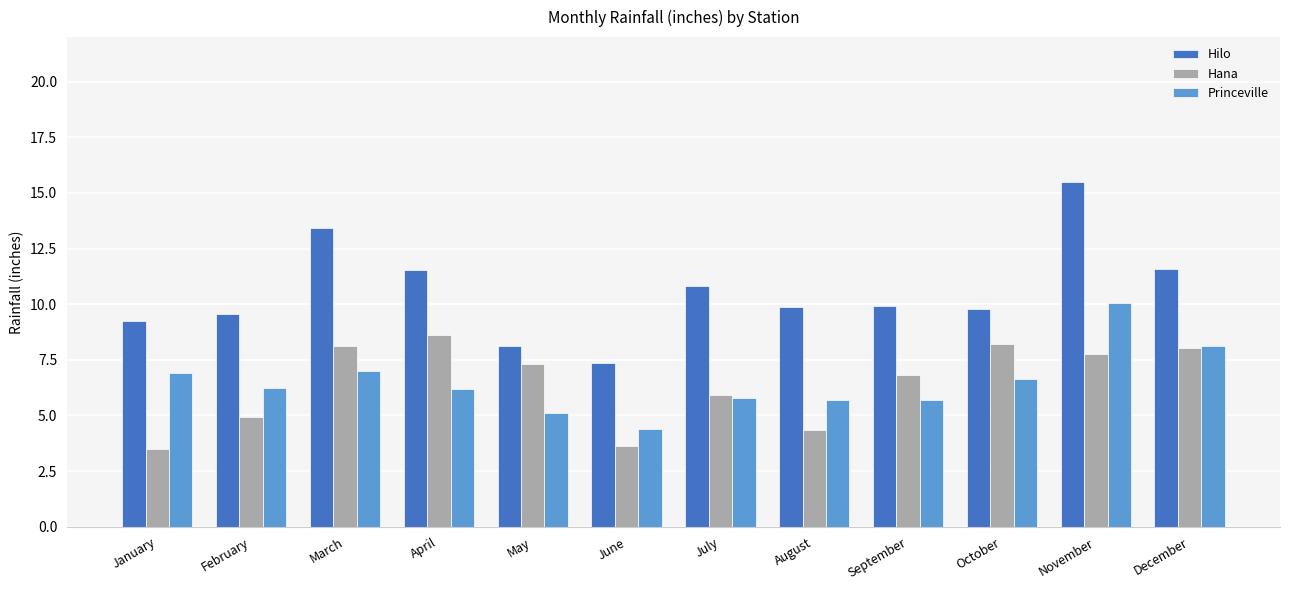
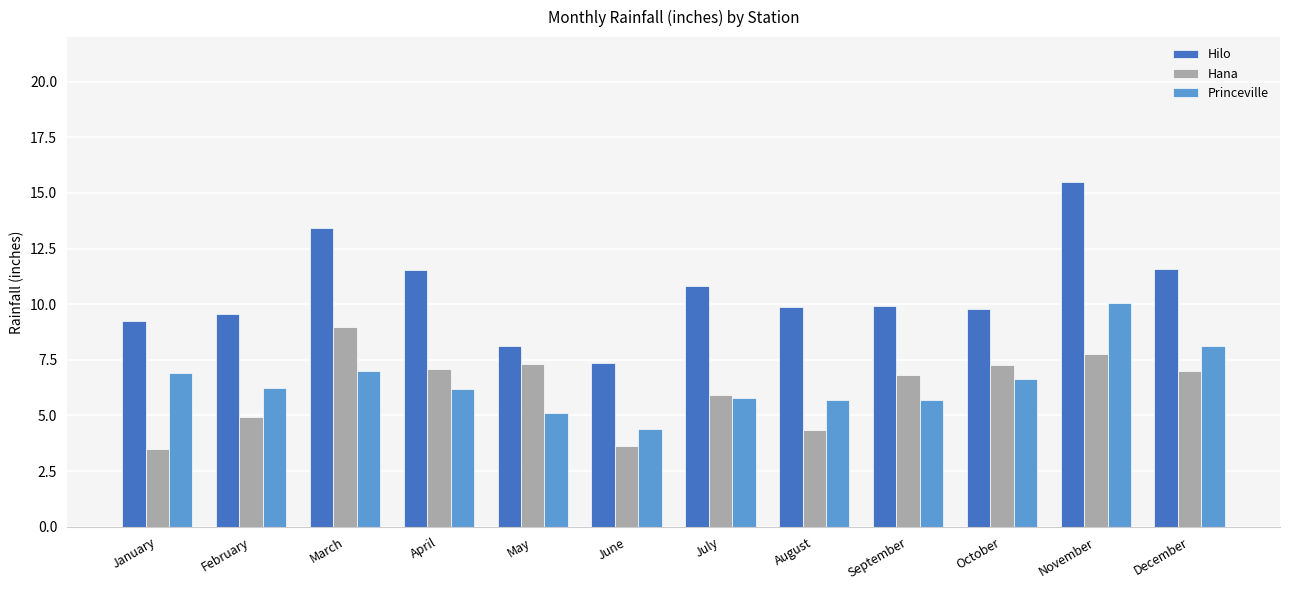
Hana, March: 8.1 -> 9.0
Hana, April: 8.6 -> 7.1
Hana, October: 8.2 -> 7.3
Hana, December: 8.0 -> 7.0
